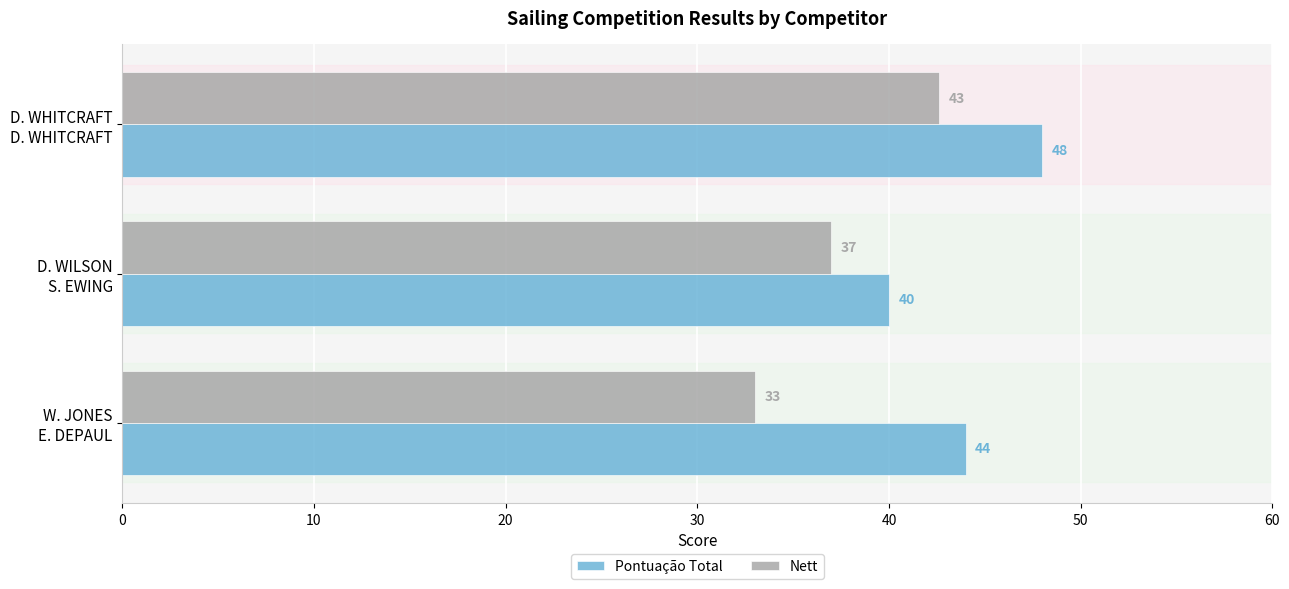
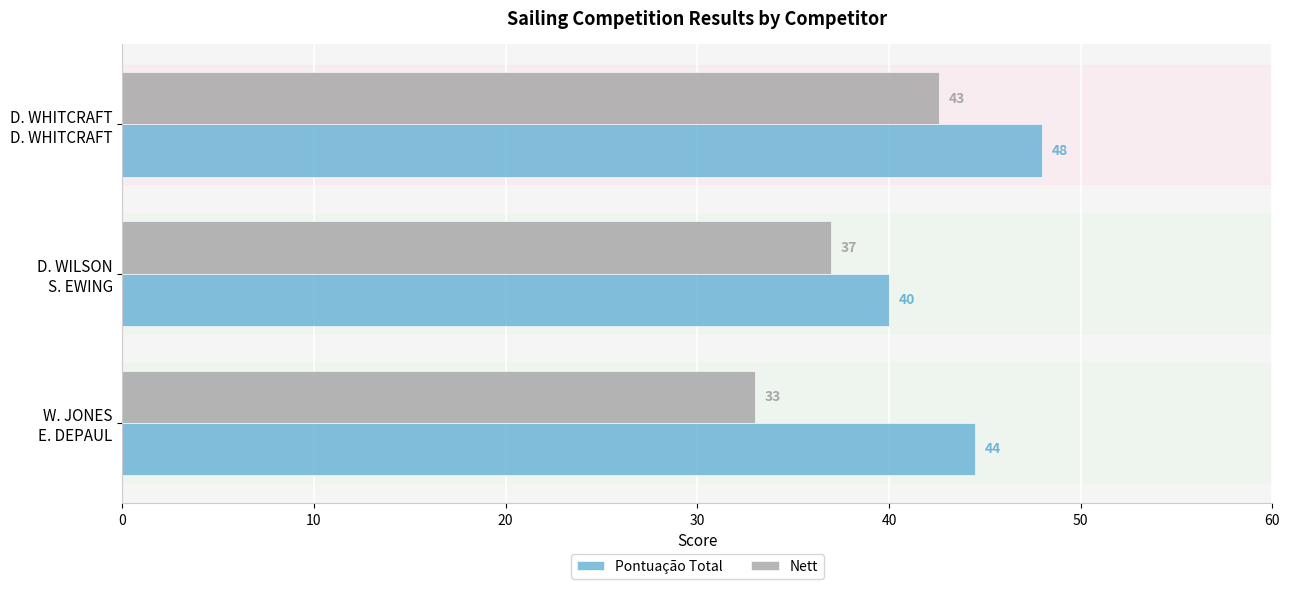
Pontuação Total, W. JONES E. DEPAUL: 44.0 -> 44.5
